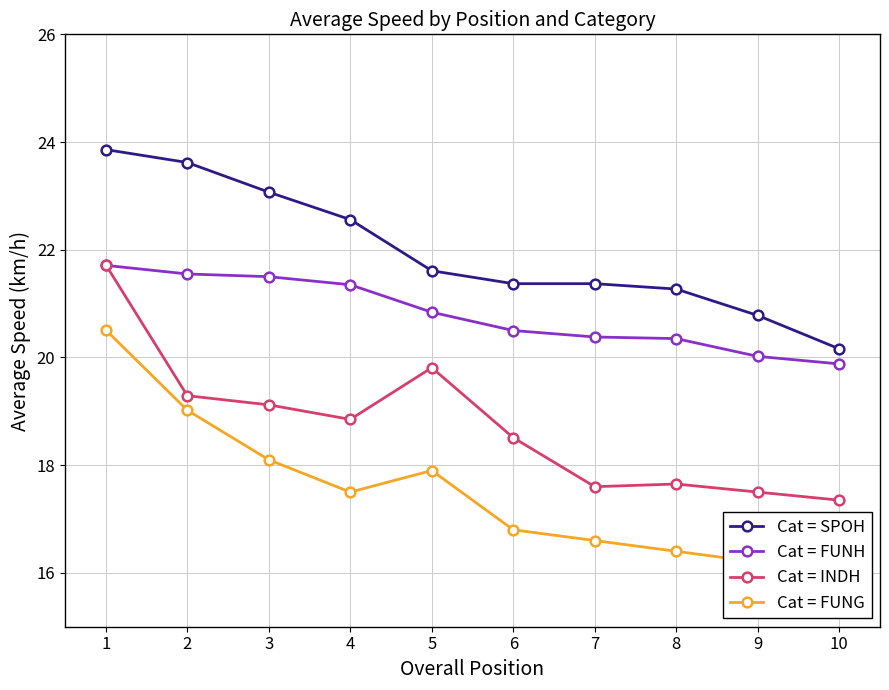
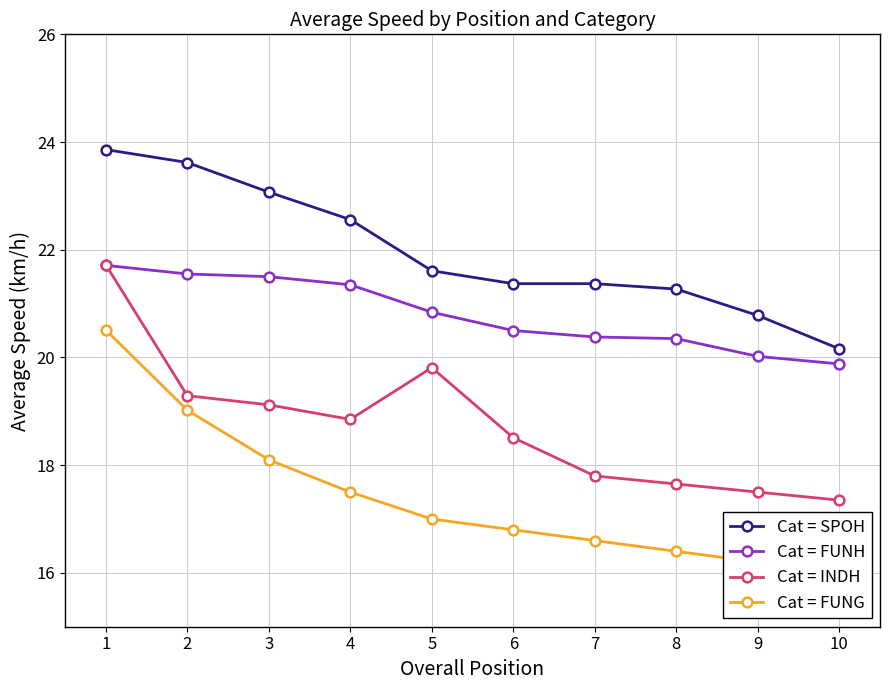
Cat = FUNG, 5: 17.9 -> 17.0
Cat = INDH, 7: 17.6 -> 17.8
